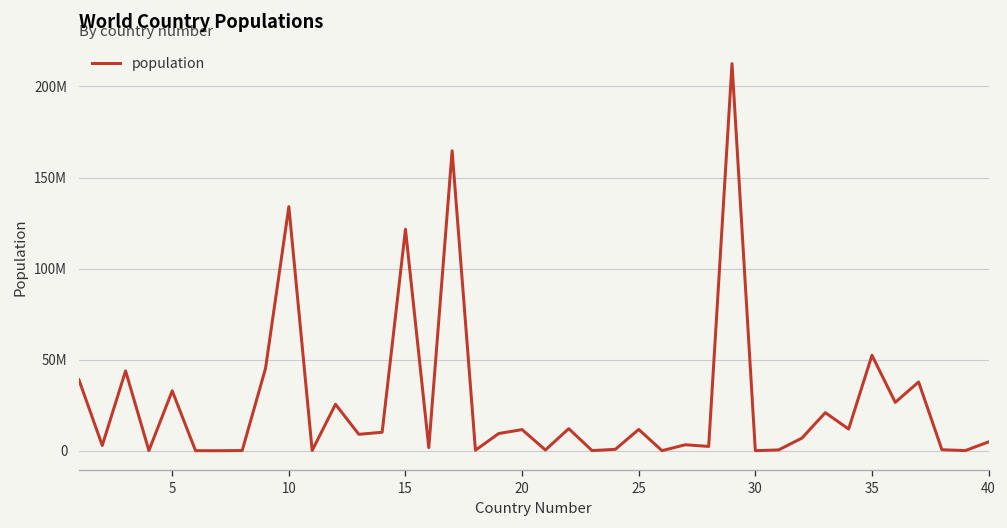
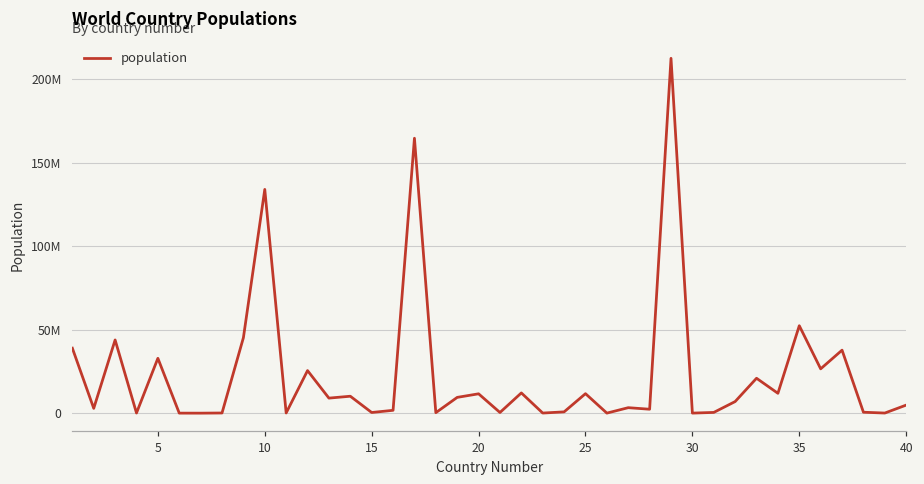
15: 122000000 -> 0
